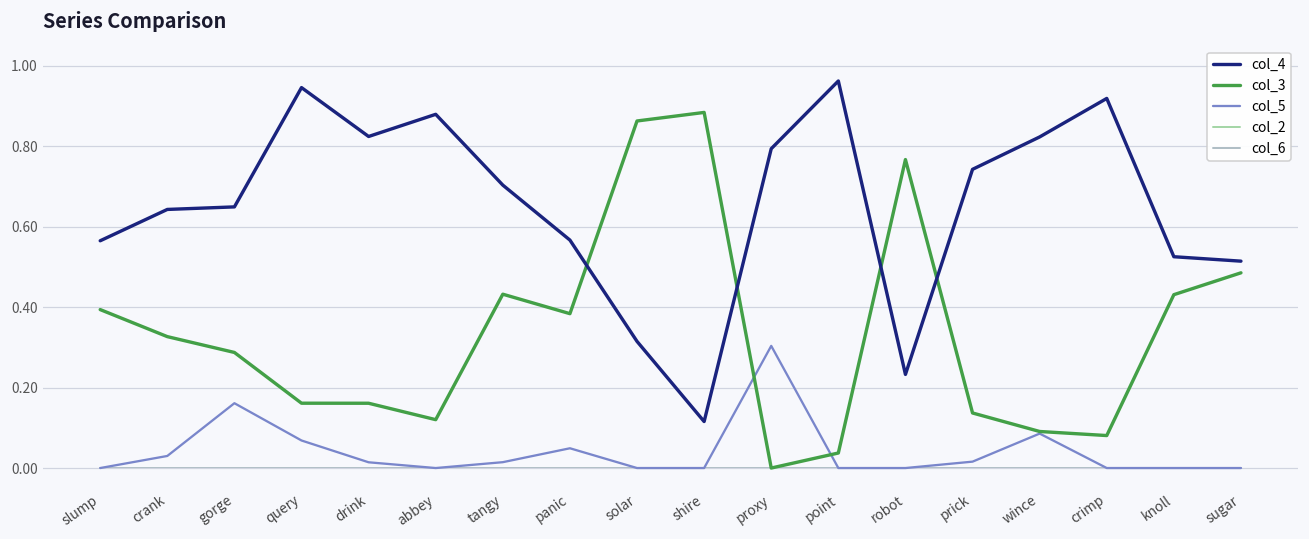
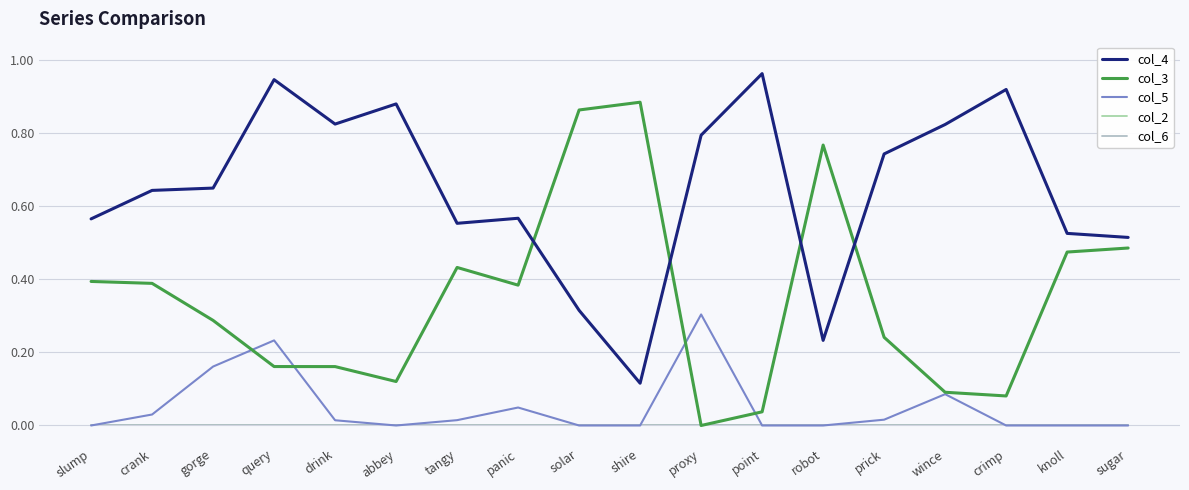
col_3, crank: 0.33 -> 0.39
col_5, query: 0.07 -> 0.23
col_4, tangy: 0.70 -> 0.55
col_3, prick: 0.14 -> 0.24
col_3, knoll: 0.43 -> 0.47
